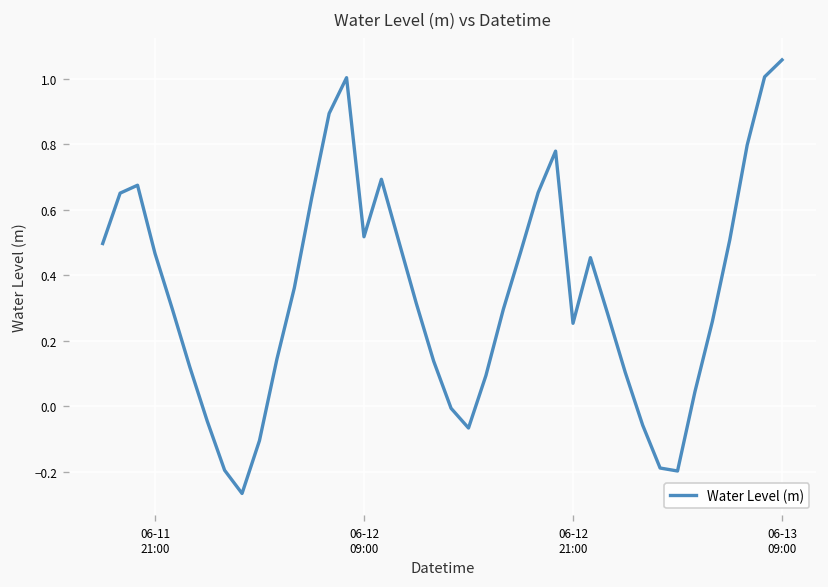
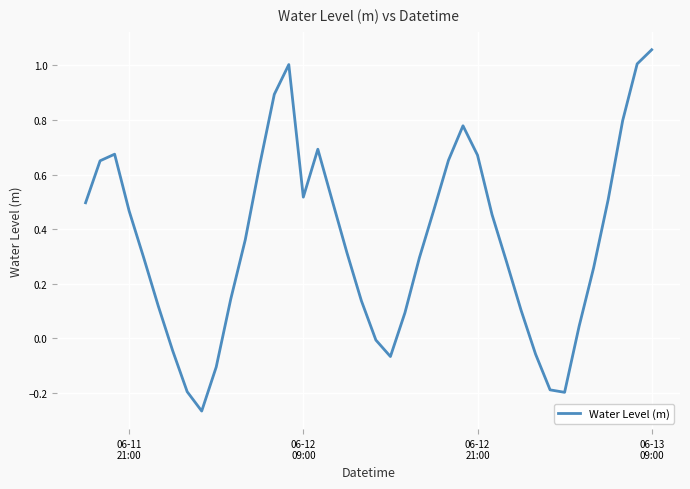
06-12 21:00: 0.25 -> 0.67
